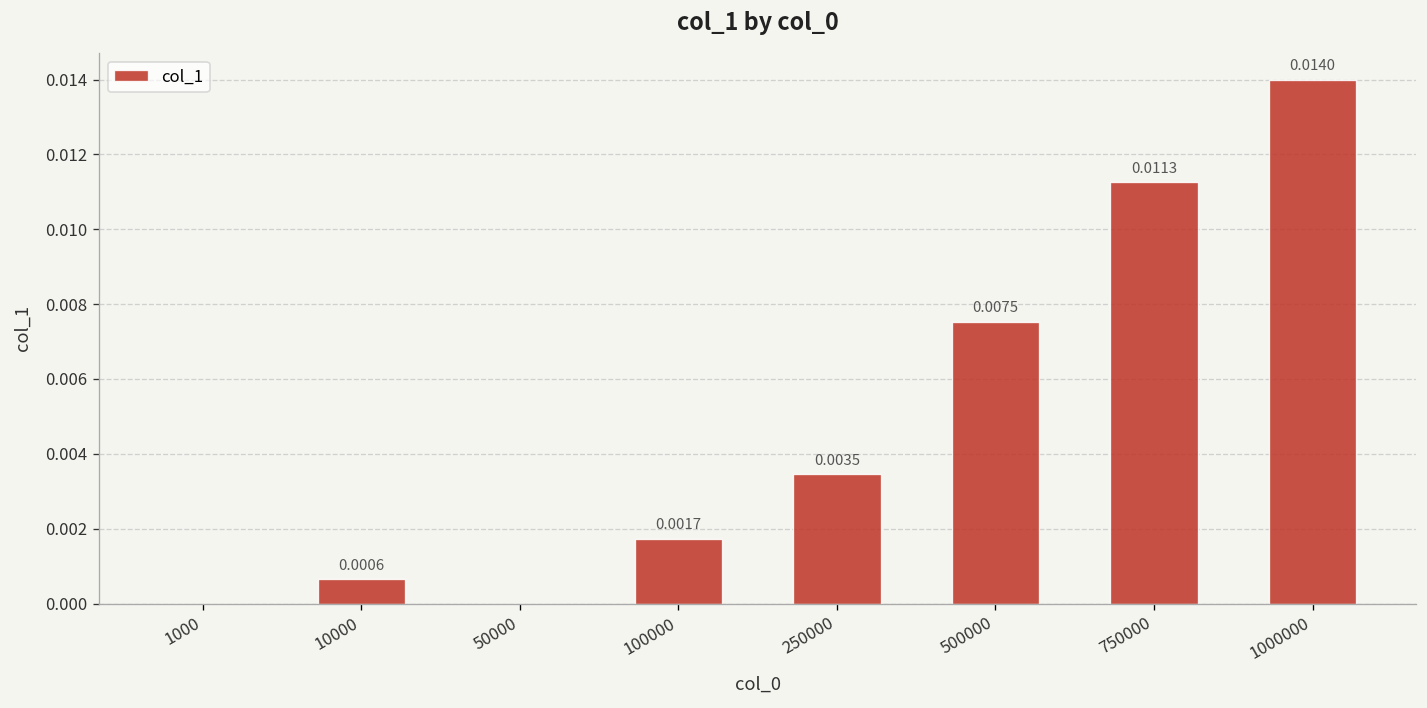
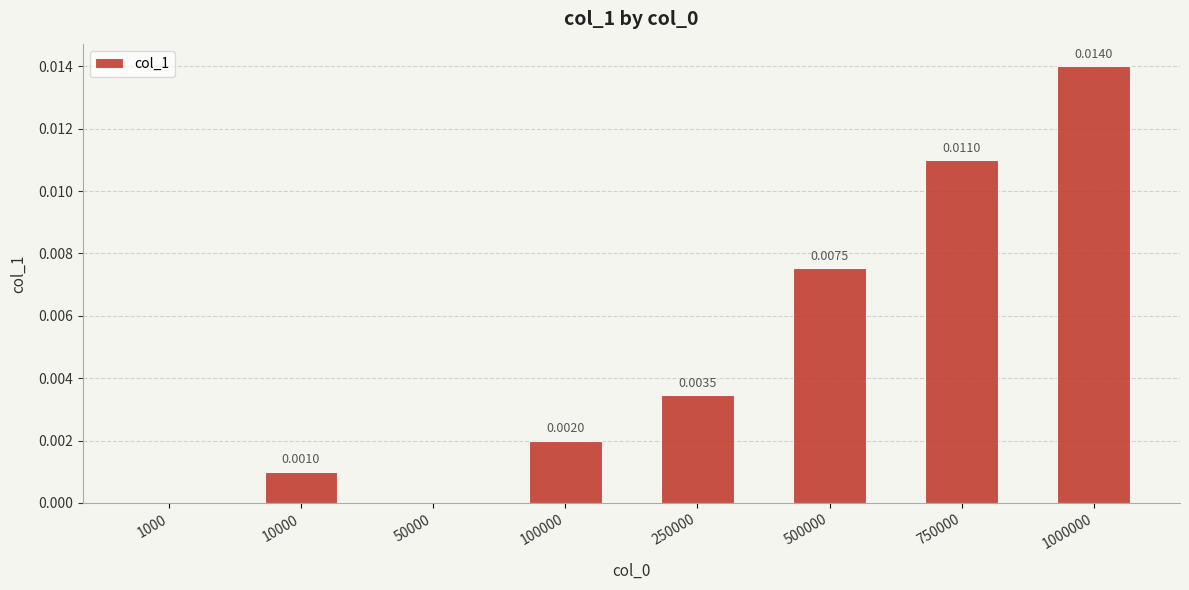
10000: 0.0006 -> 0.0010
100000: 0.0017 -> 0.0020
750000: 0.0113 -> 0.0110
